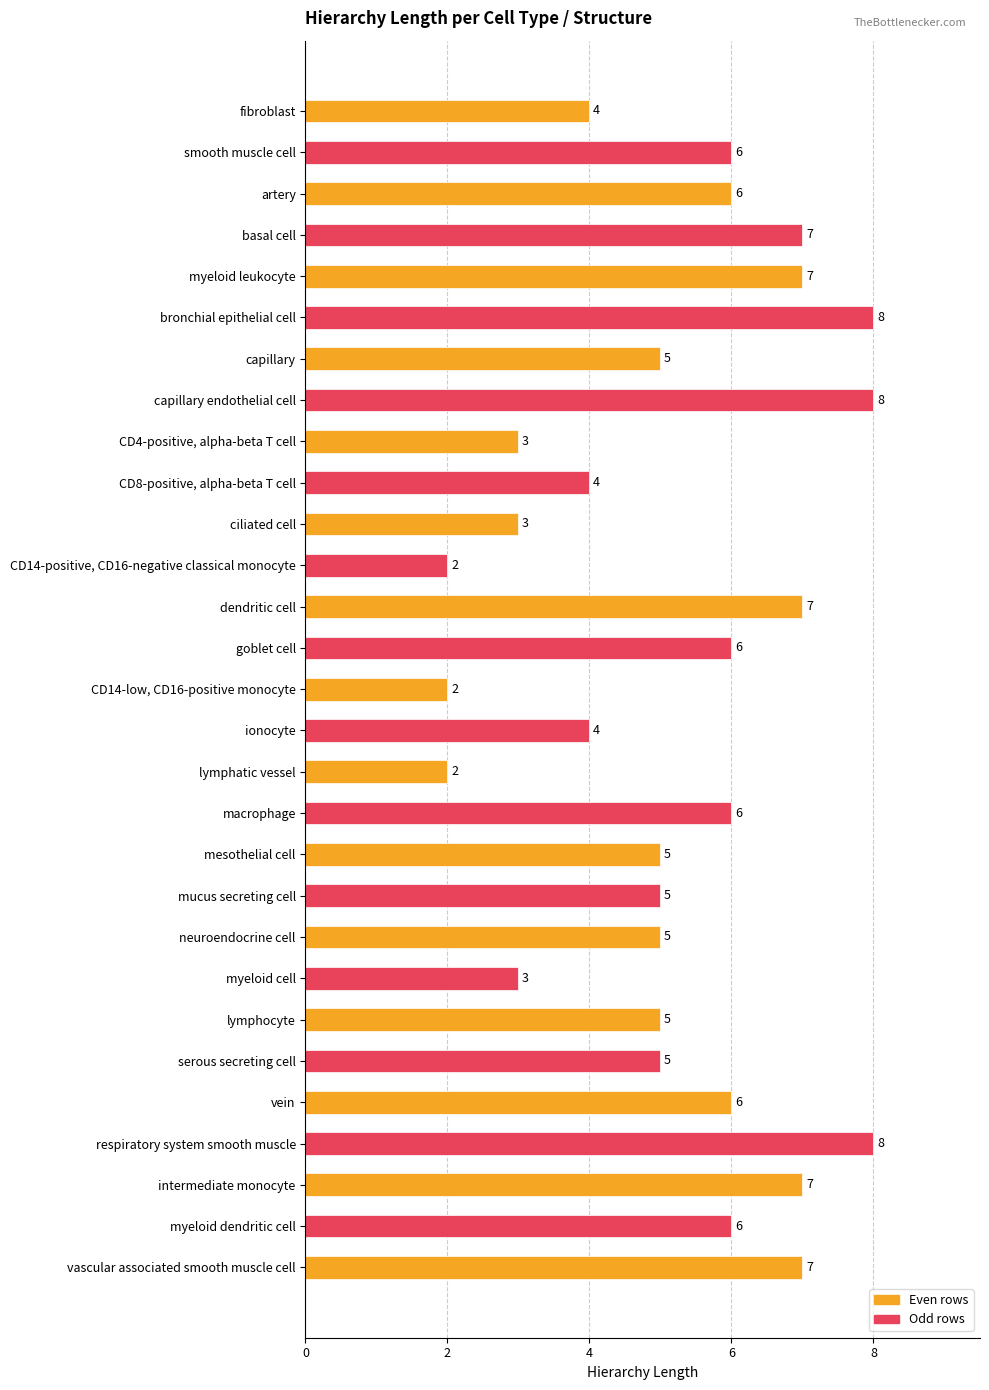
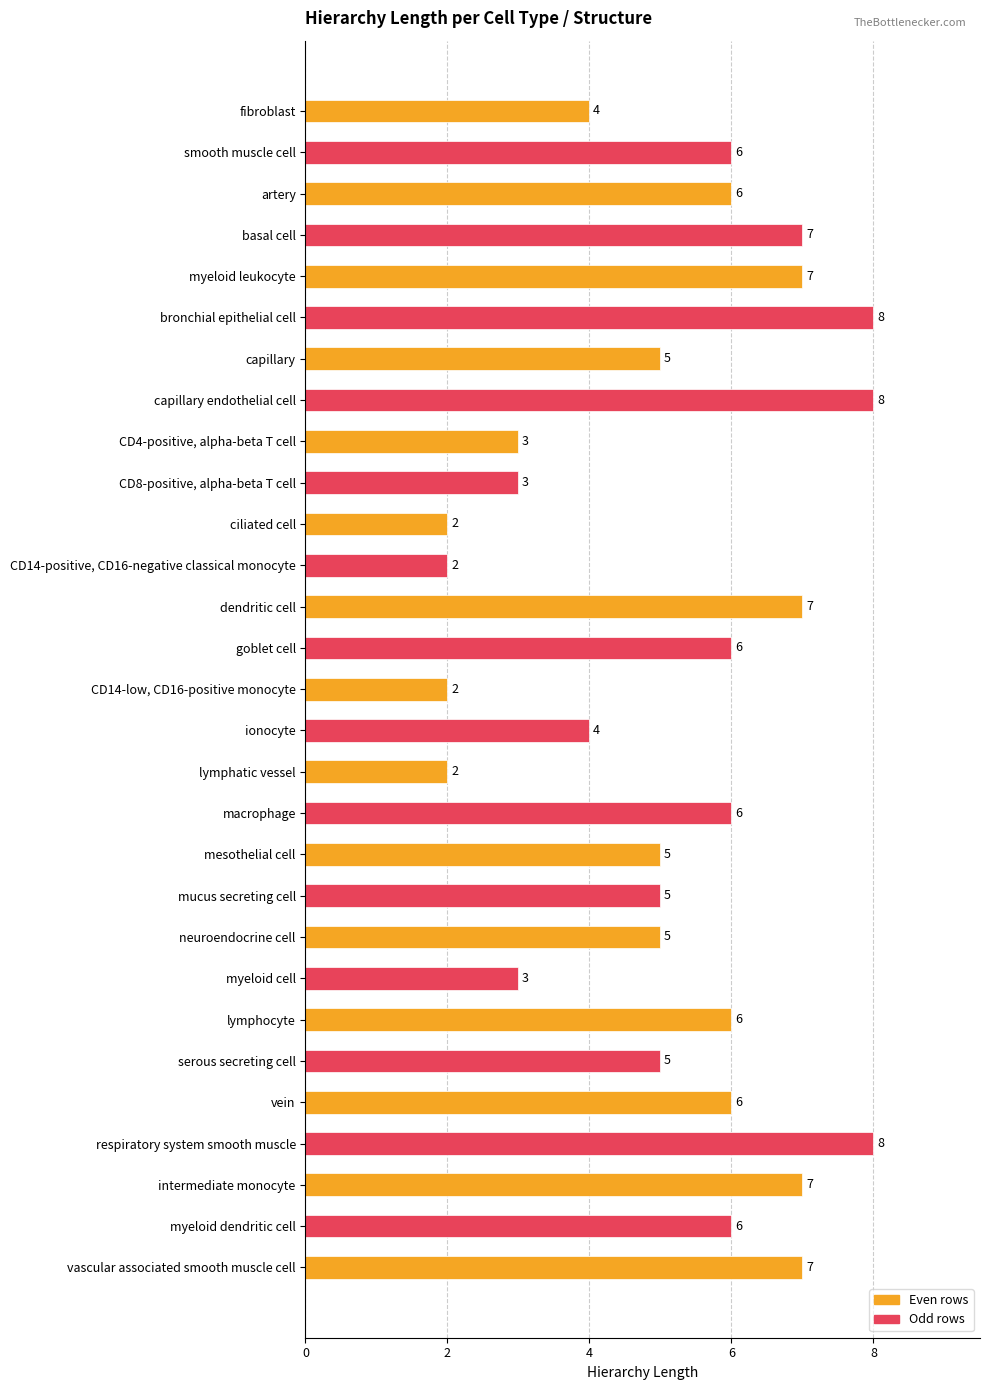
CD8-positive, alpha-beta T cell: 4 -> 3
ciliated cell: 3 -> 2
lymphocyte: 5 -> 6
